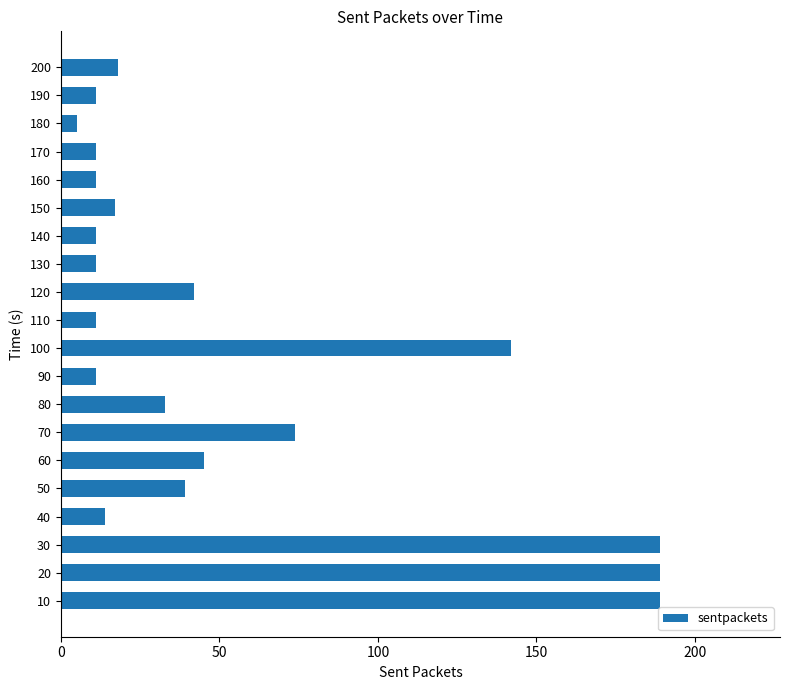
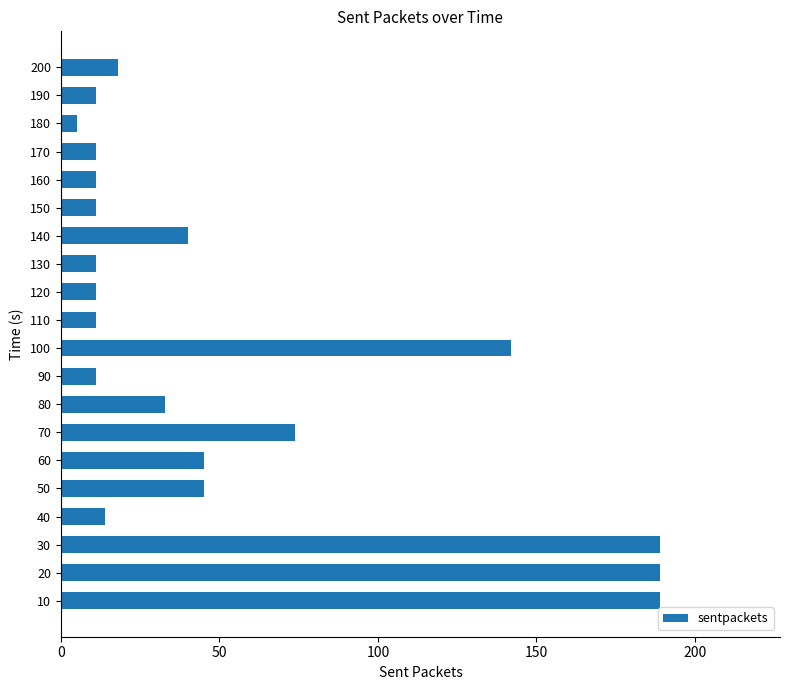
150: 17 -> 11
140: 11 -> 40
120: 42 -> 11
50: 39 -> 45
